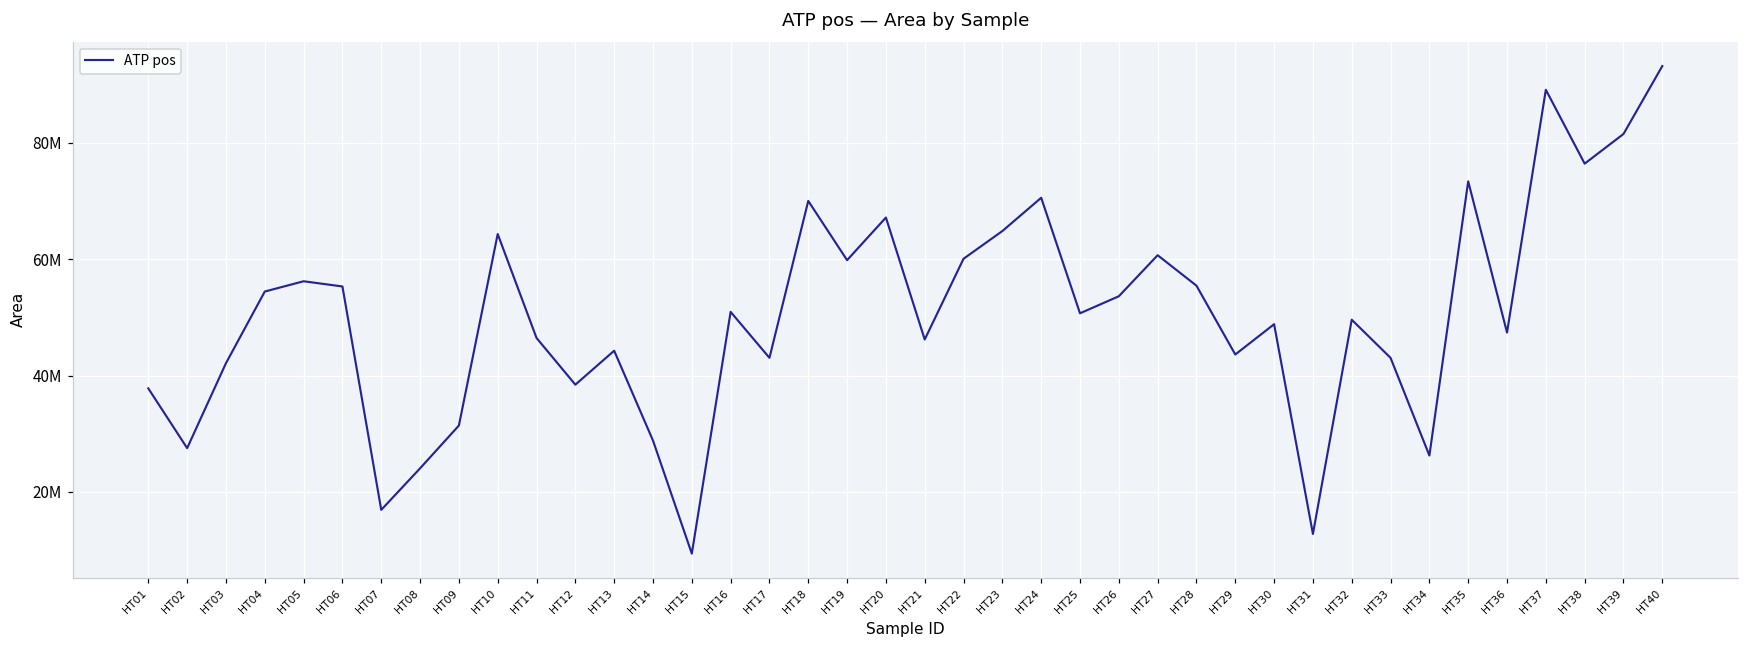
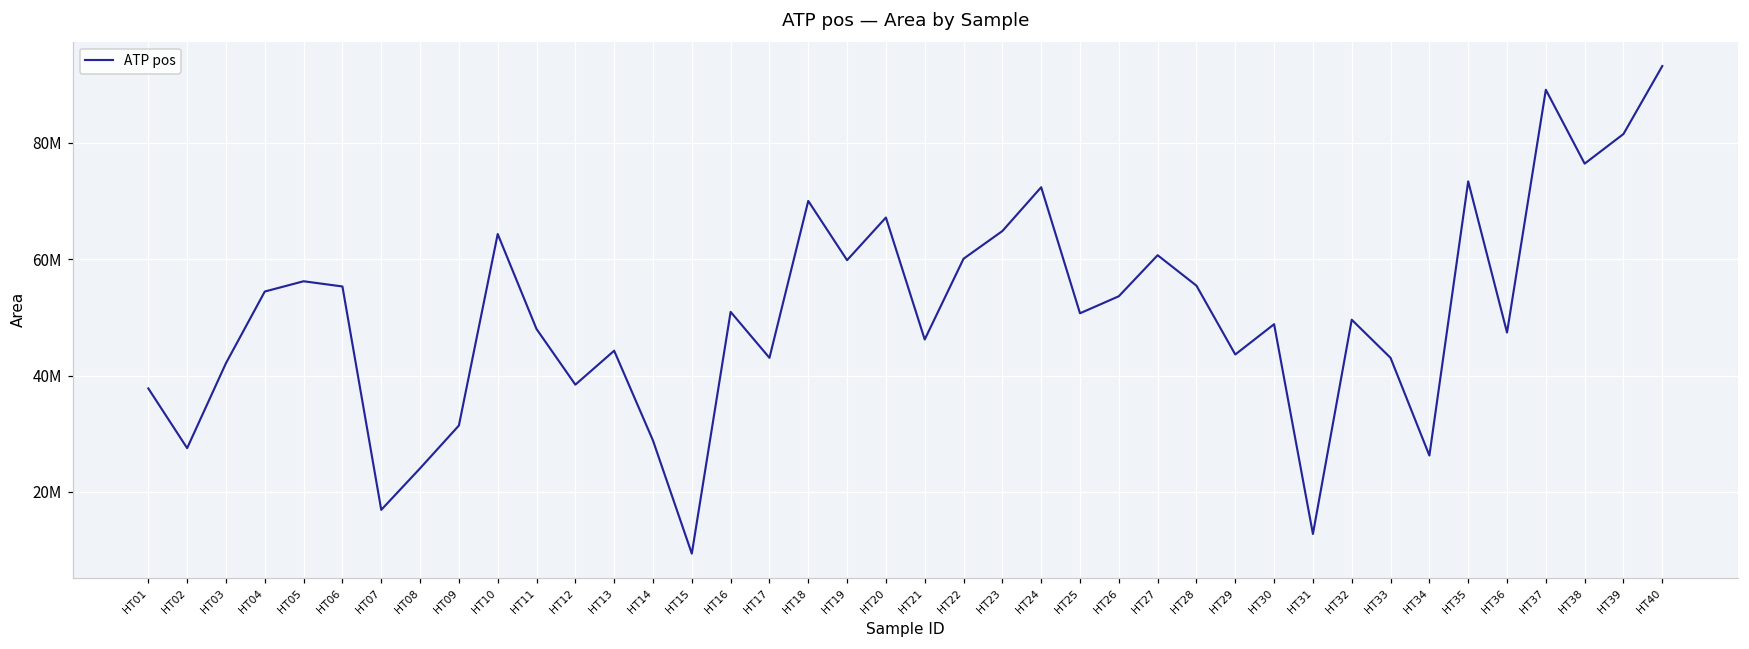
HT11: 46000000 -> 48000000
HT24: 71000000 -> 72000000
